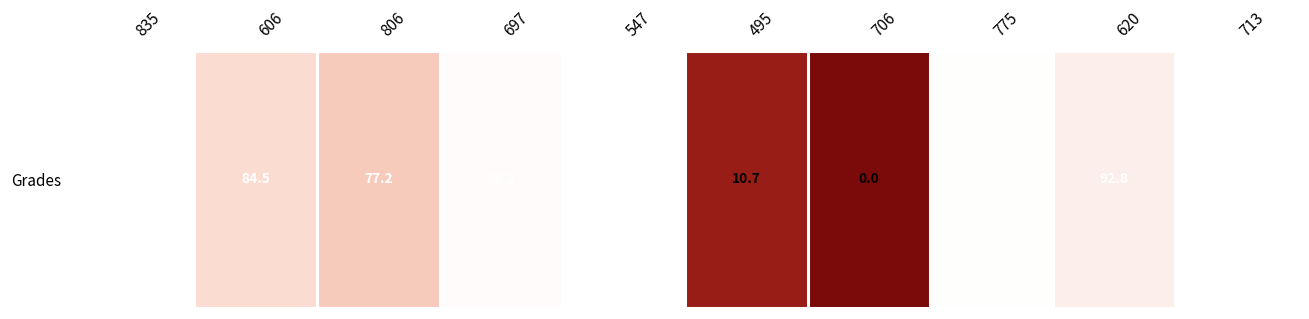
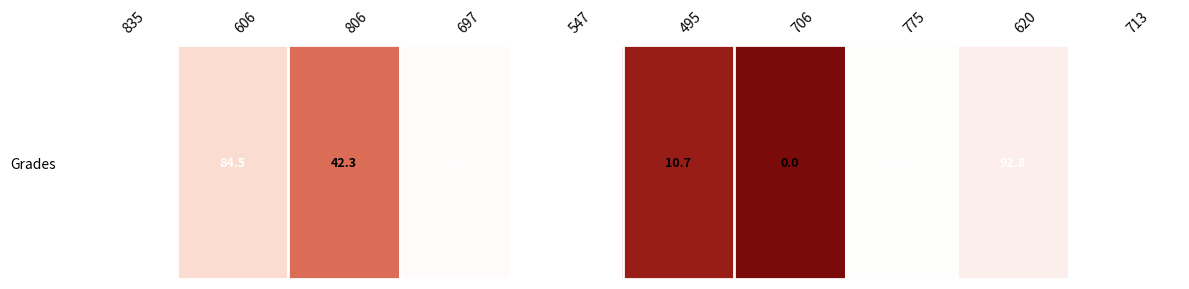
Grades, 806: 77.2 -> 42.3
